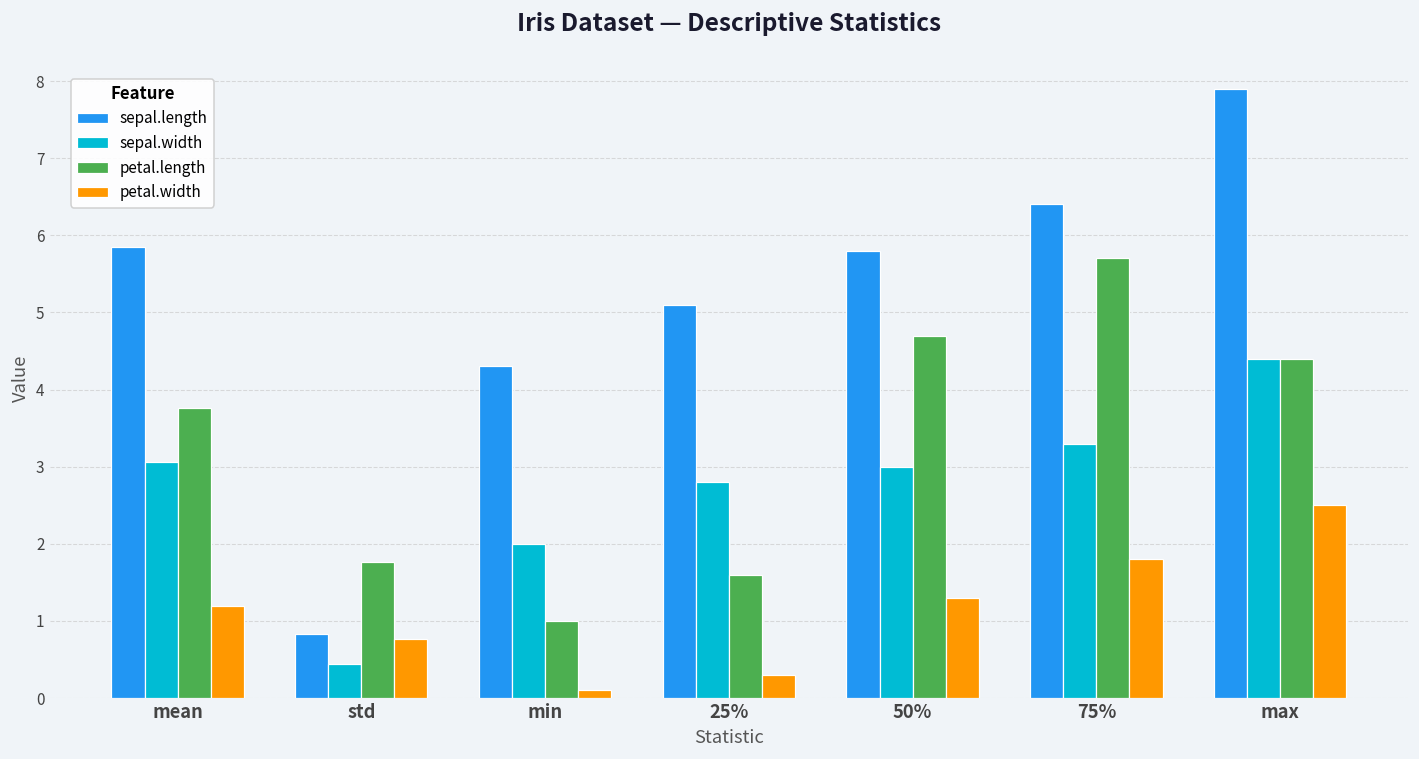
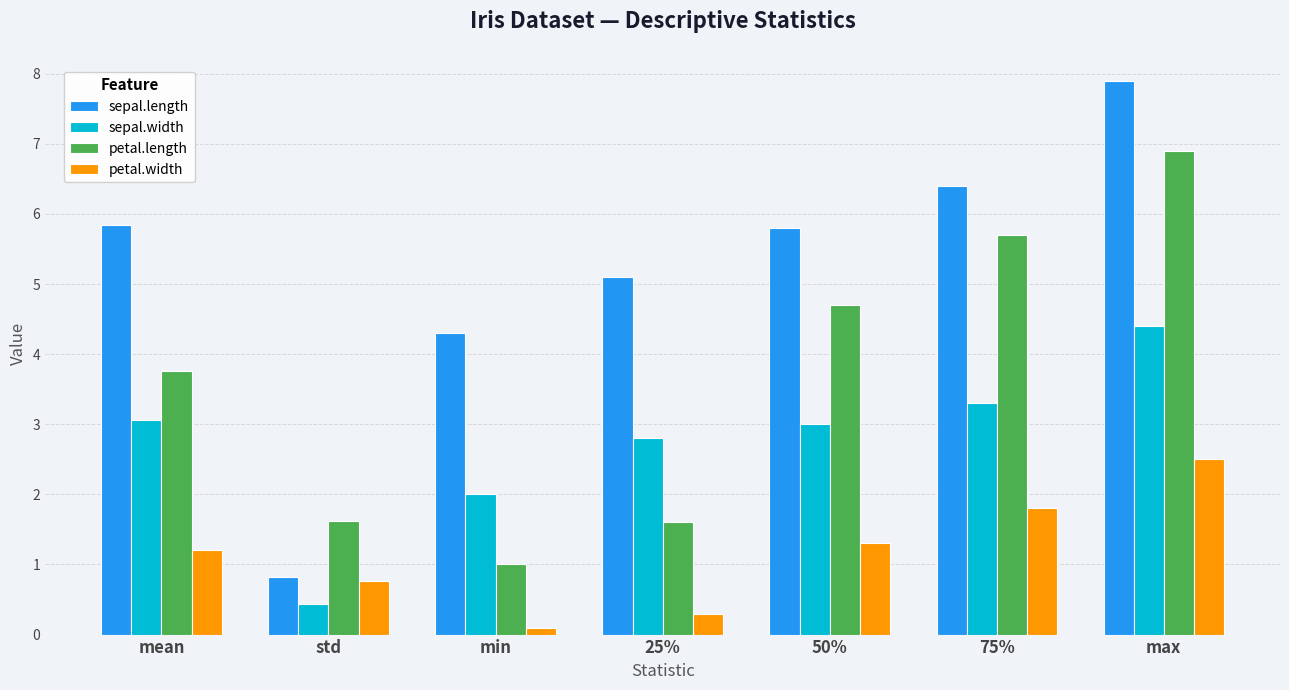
petal.length, std: 1.8 -> 1.6
petal.length, max: 4.4 -> 6.9
